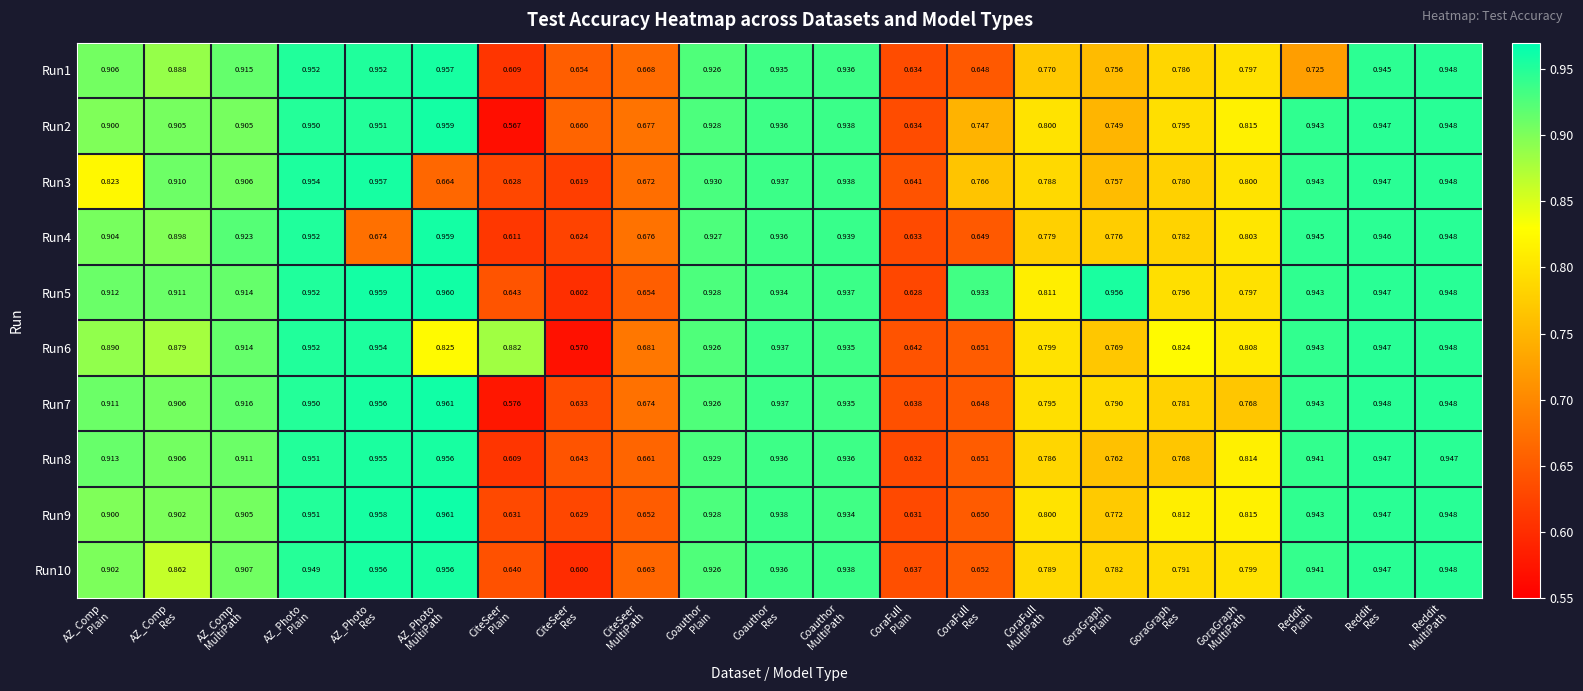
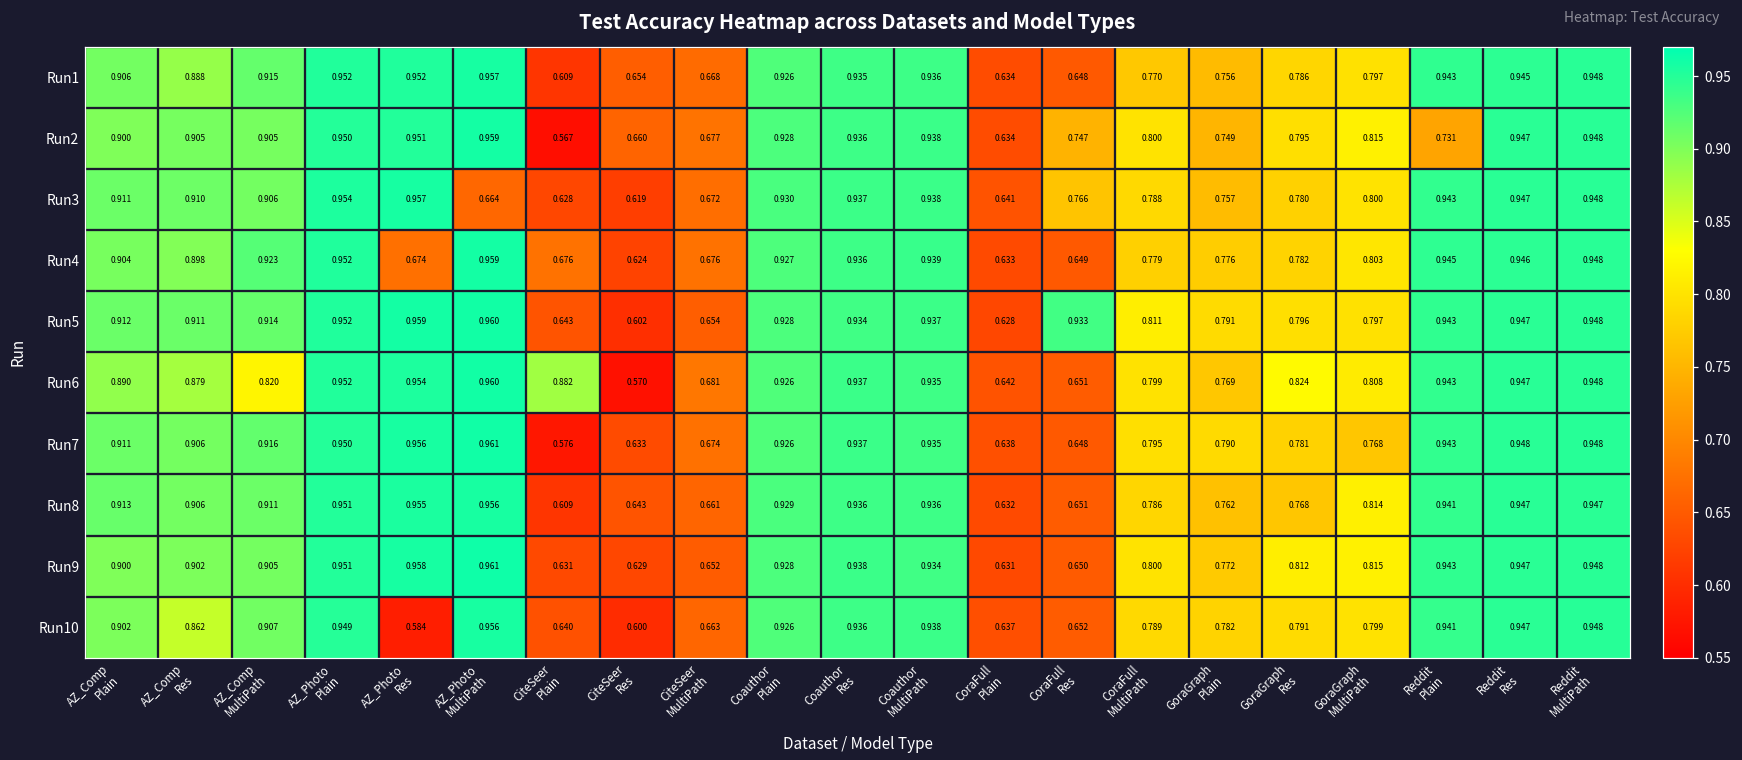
Run1, Reddit Plain: 0.725 -> 0.943
Run2, Reddit Plain: 0.943 -> 0.731
Run3, AZ_Comp Plain: 0.823 -> 0.911
Run4, CiteSeer Plain: 0.611 -> 0.676
Run5, GoraGraph Plain: 0.956 -> 0.791
Run6, AZ_Comp MultiPath: 0.914 -> 0.820
Run6, AZ_Photo MultiPath: 0.825 -> 0.960
Run10, AZ_Photo Res: 0.956 -> 0.584
